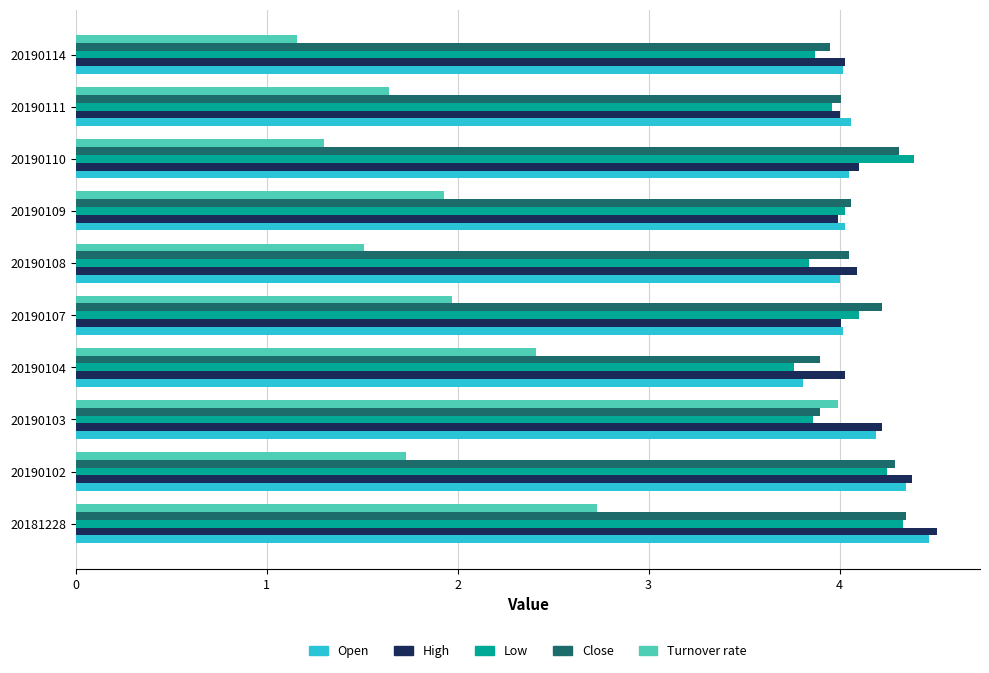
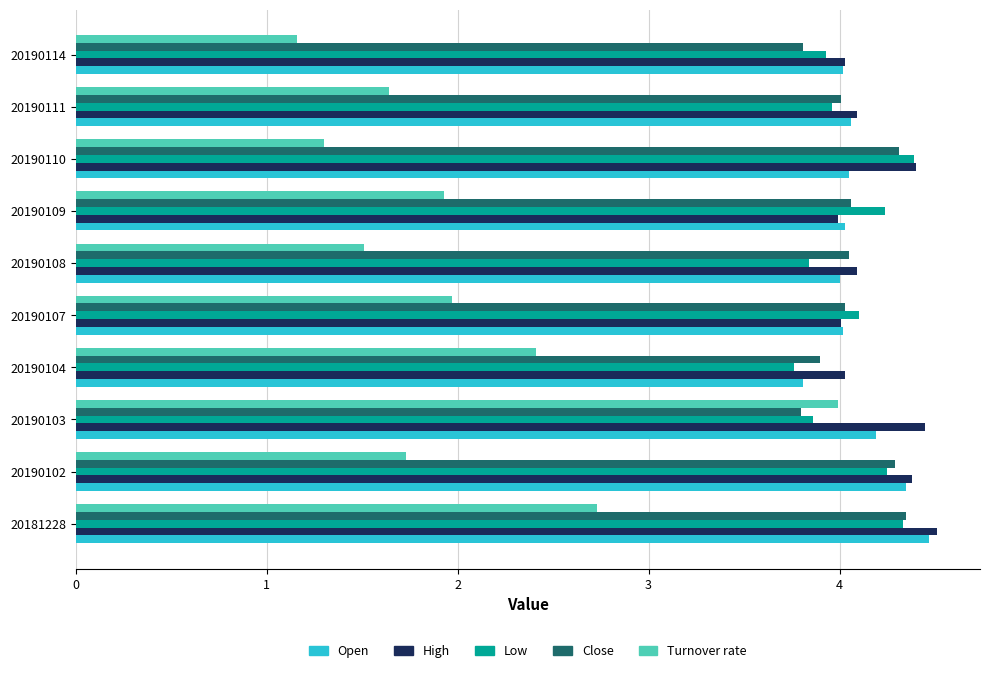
Close, 20190114: 3.95 -> 3.81
Low, 20190114: 3.87 -> 3.93
High, 20190111: 4.00 -> 4.09
High, 20190110: 4.1 -> 4.4
Low, 20190109: 4.03 -> 4.24
Close, 20190107: 4.22 -> 4.03
Close, 20190103: 3.9 -> 3.8
High, 20190103: 4.22 -> 4.45
